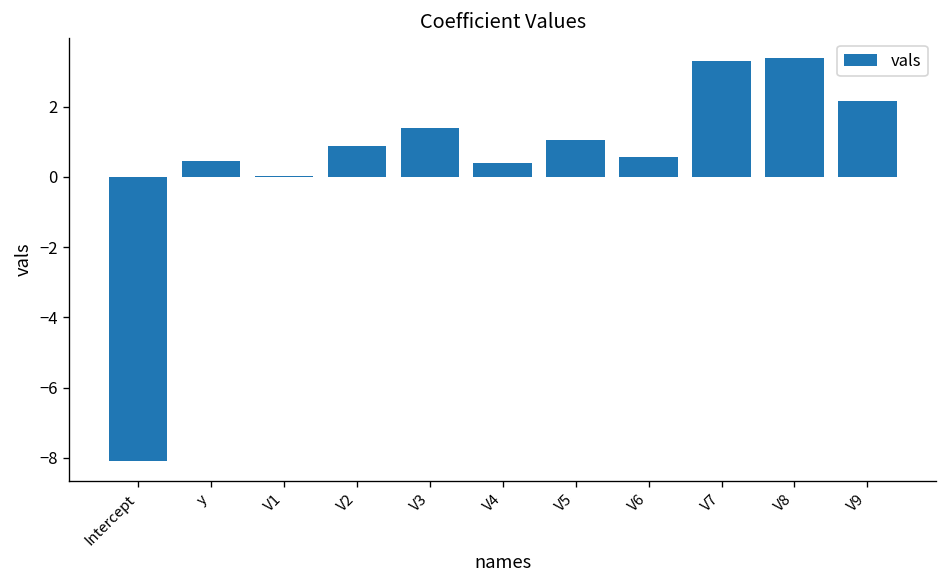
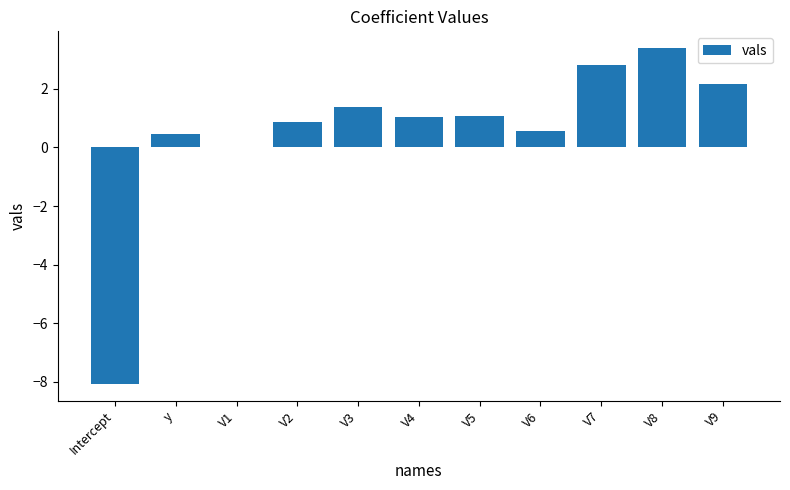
V4: 0.4 -> 1.0
V7: 3.3 -> 2.8
